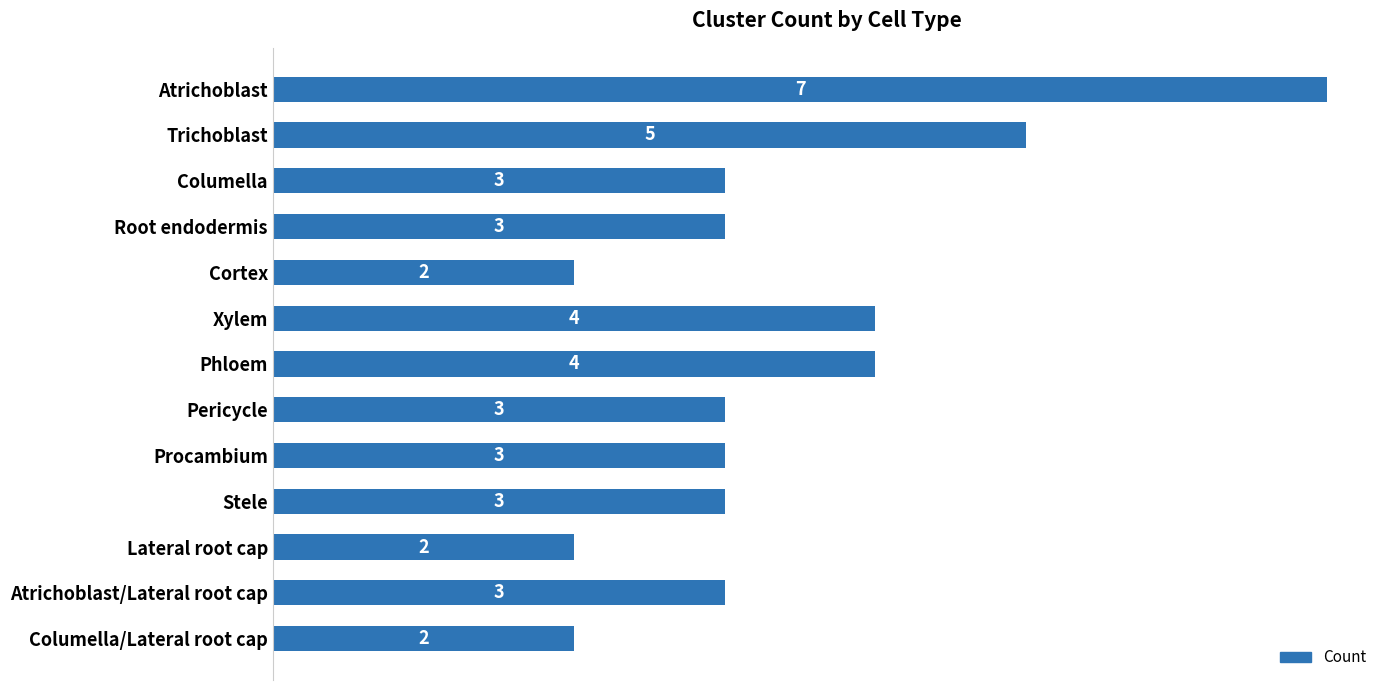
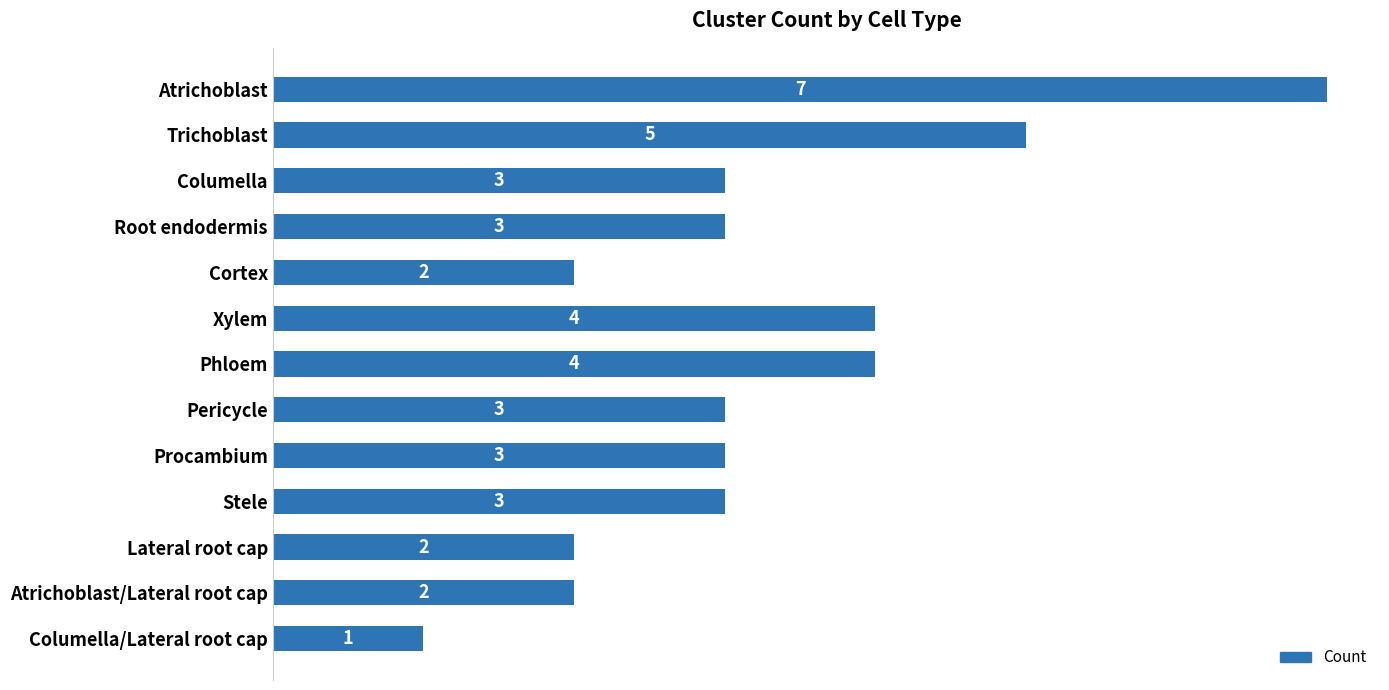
Atrichoblast/Lateral root cap: 3 -> 2
Columella/Lateral root cap: 2 -> 1
